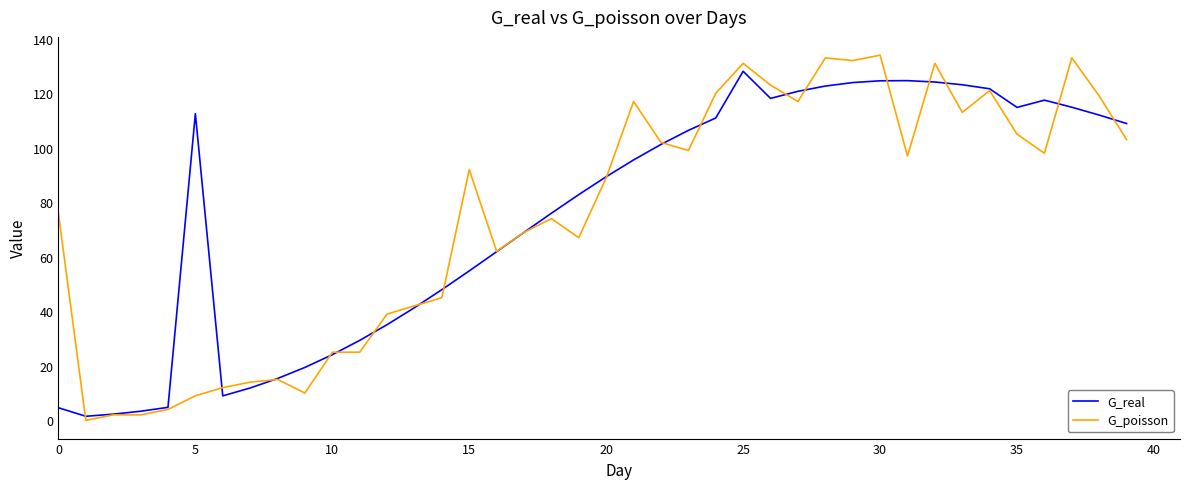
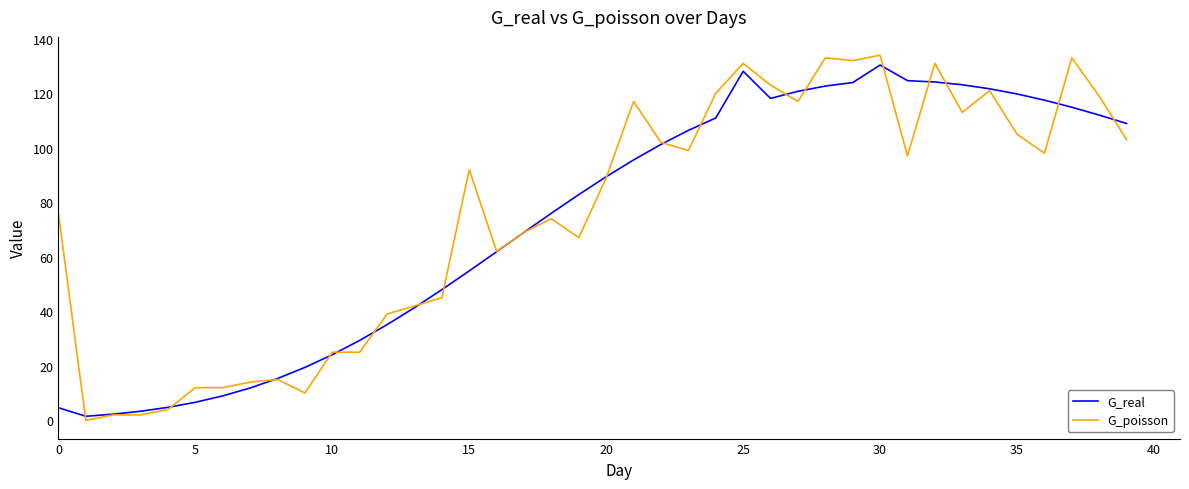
G_real, 5: 113 -> 7
G_poisson, 5: 9 -> 12
G_real, 30: 125 -> 130
G_real, 35: 115 -> 120
